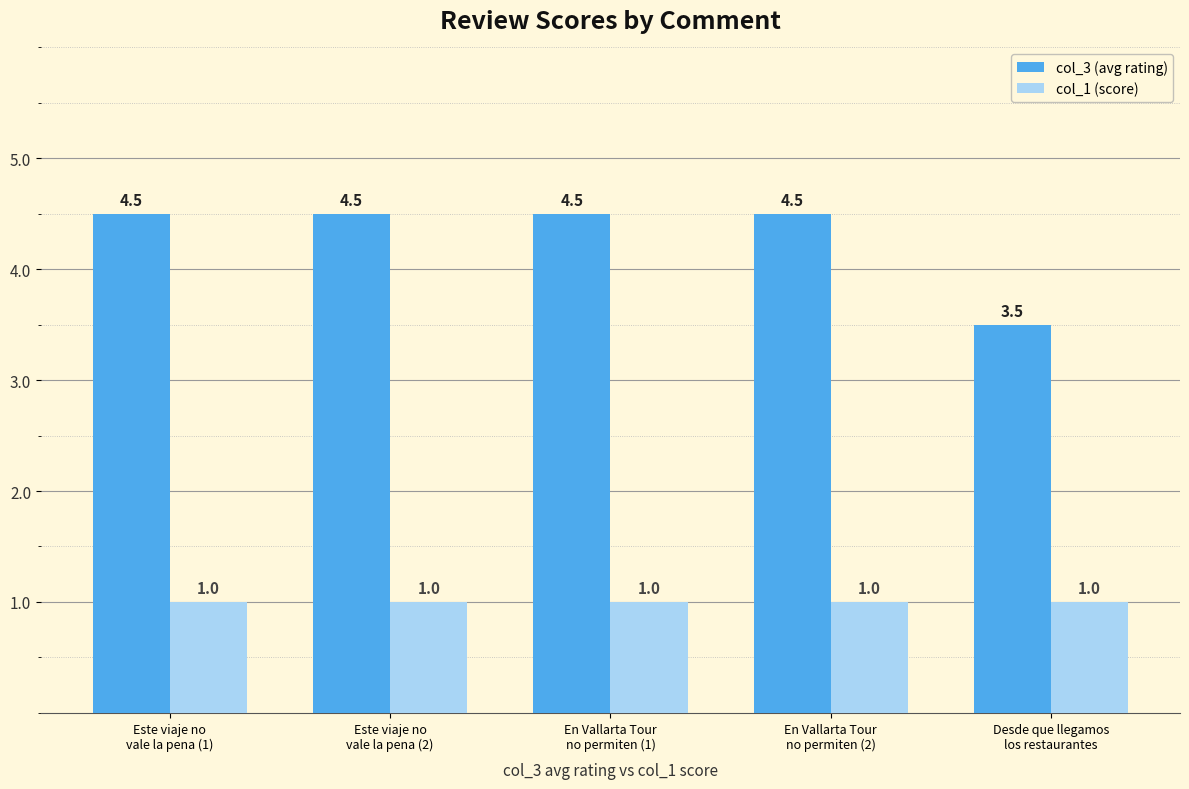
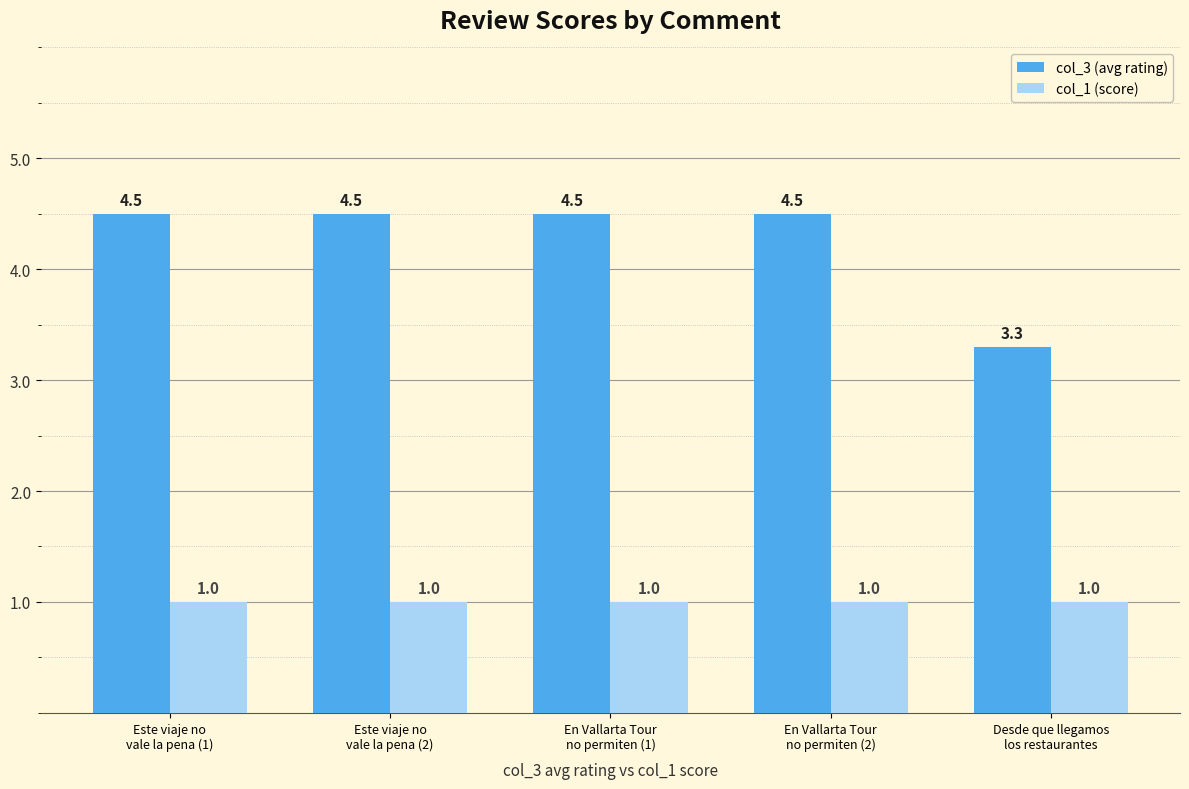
col_3 (avg rating), Desde que llegamos los restaurantes: 3.5 -> 3.3
